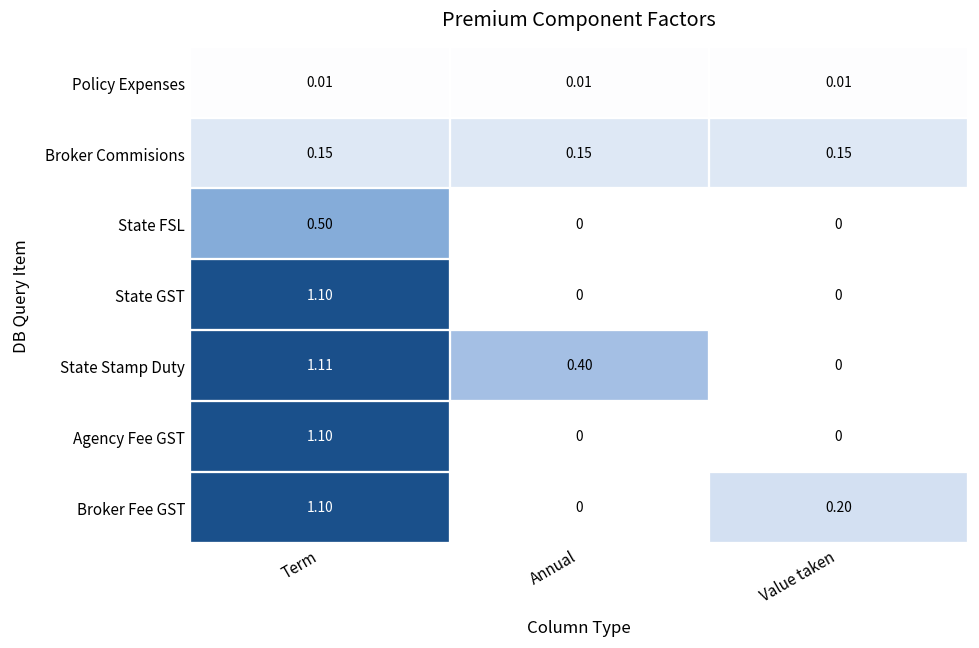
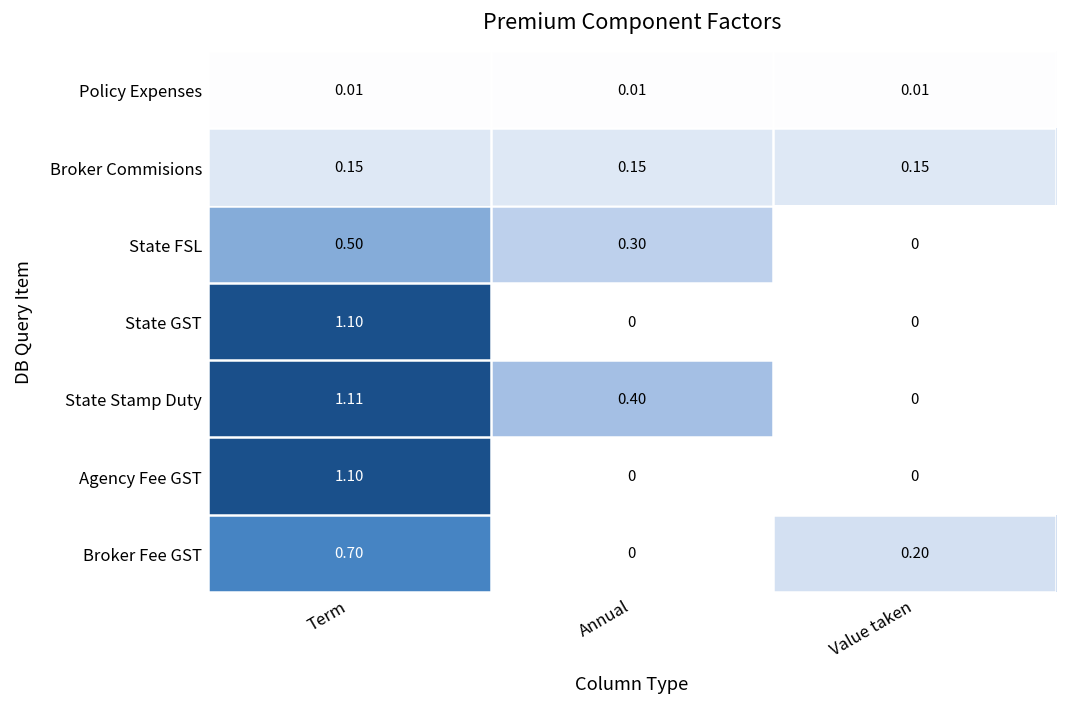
State FSL, Annual: 0 -> 0.30
Broker Fee GST, Term: 1.10 -> 0.70
